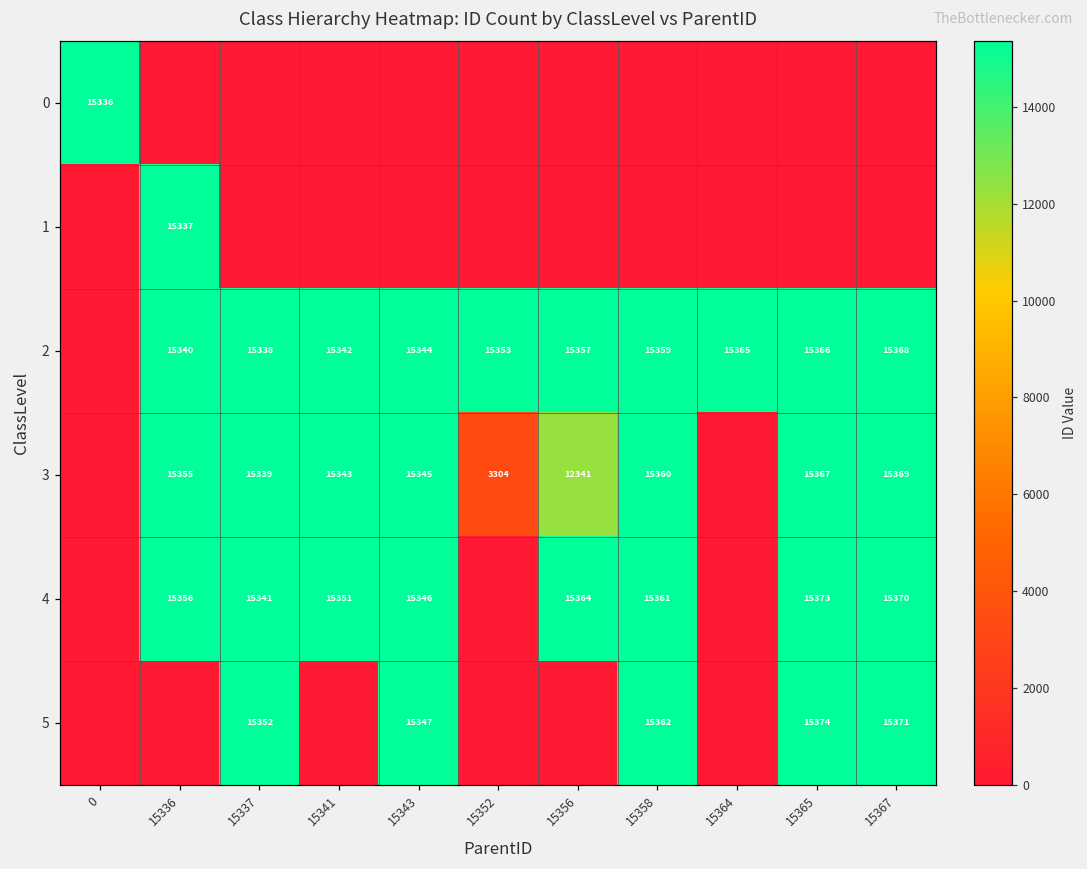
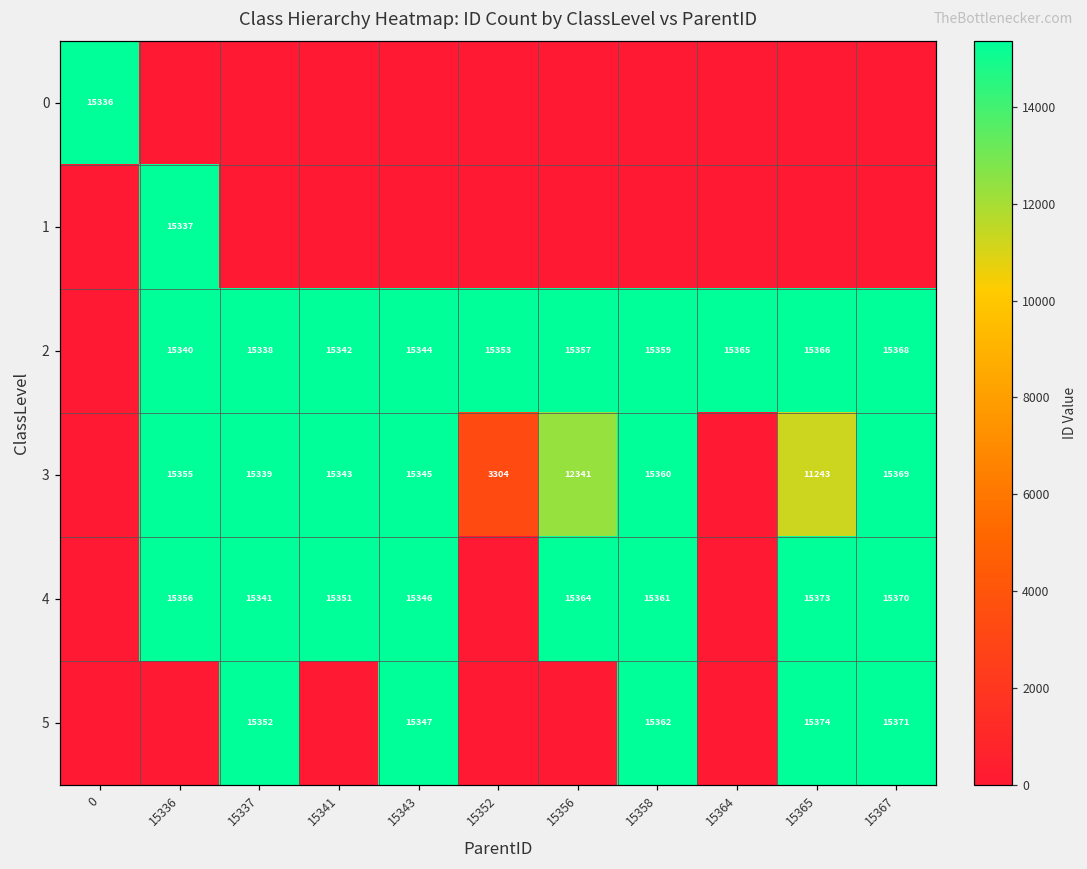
3, 15365: 15367 -> 11243
